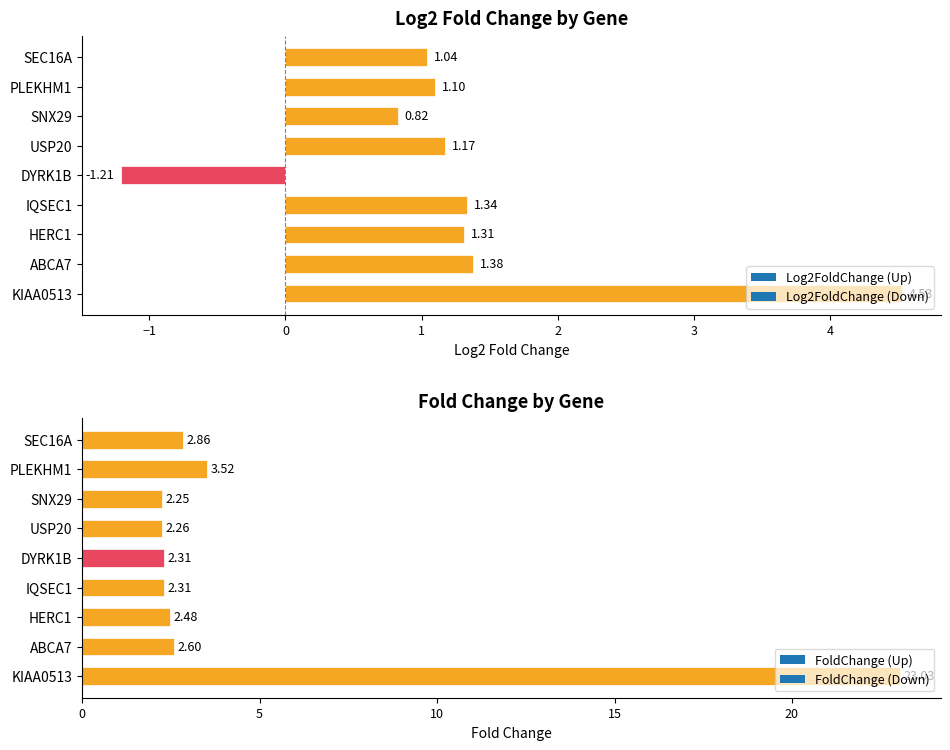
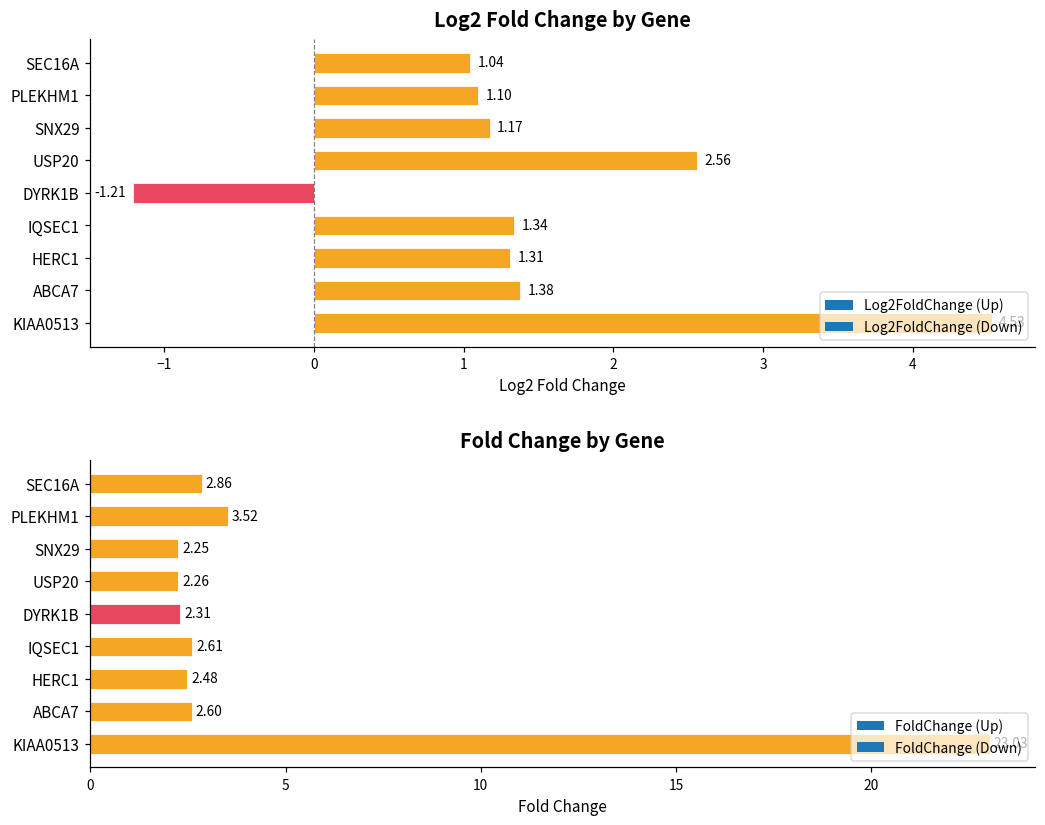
Log2 Fold Change by Gene, SNX29: 0.82 -> 1.17
Log2 Fold Change by Gene, USP20: 1.17 -> 2.56
Fold Change by Gene, IQSEC1: 2.31 -> 2.61
